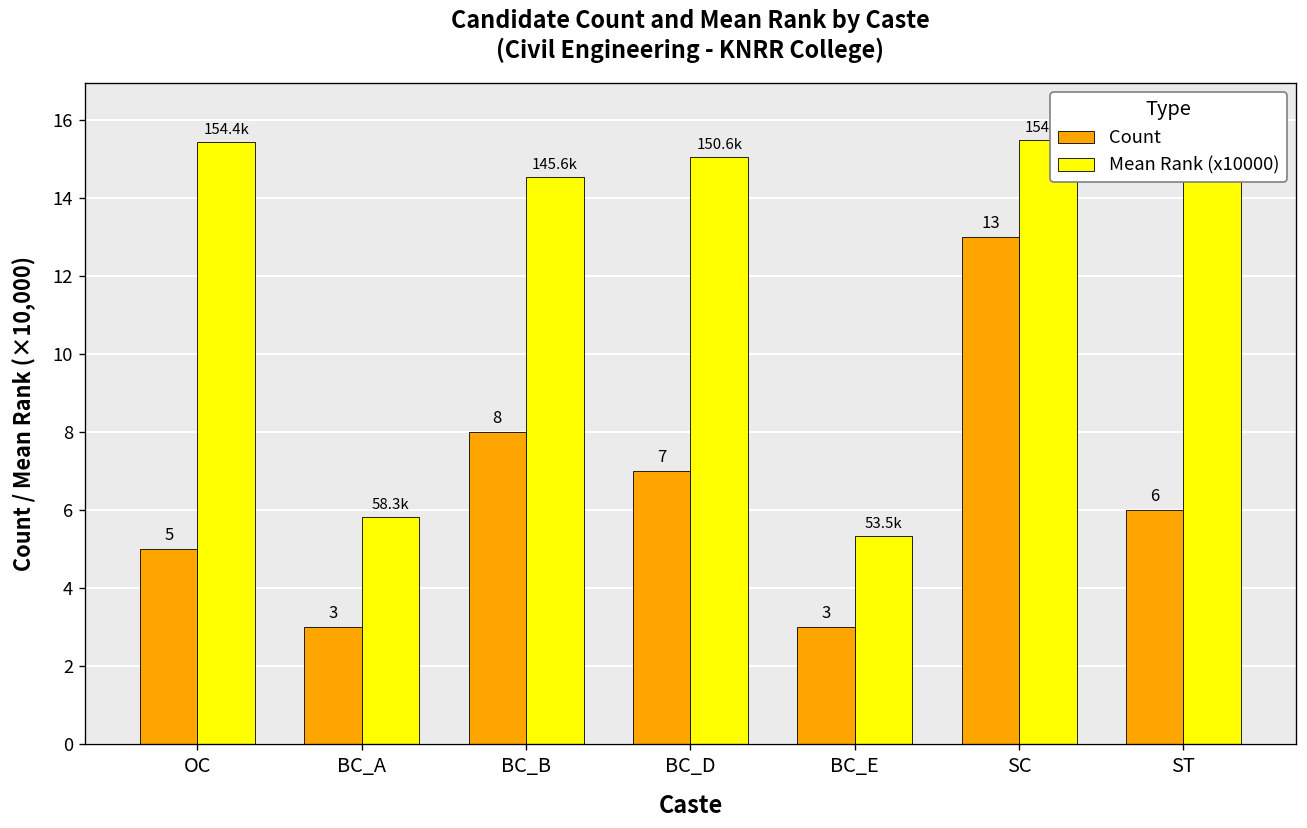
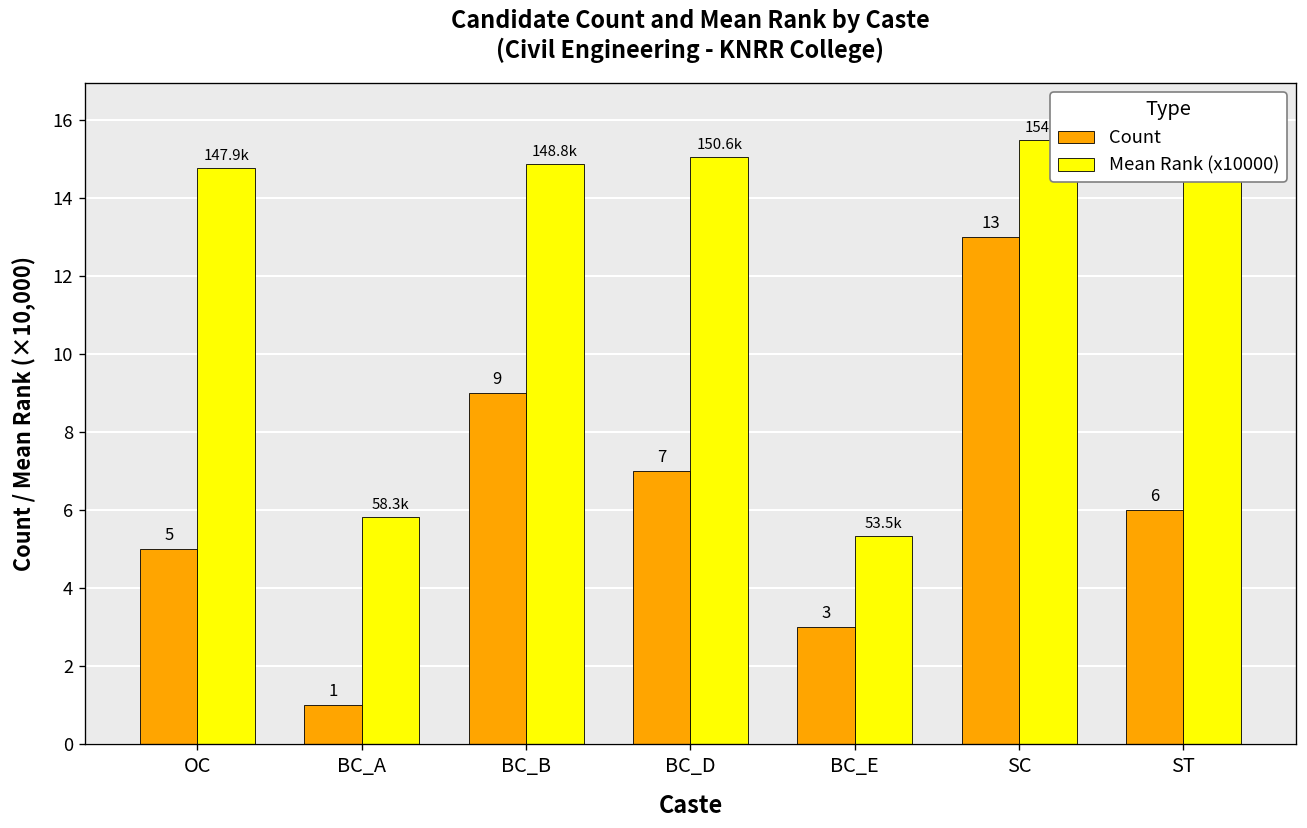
Mean Rank (x10000), OC: 154.4k -> 147.9k
Count, BC_A: 3 -> 1
Count, BC_B: 8 -> 9
Mean Rank (x10000), BC_B: 145.6k -> 148.8k
